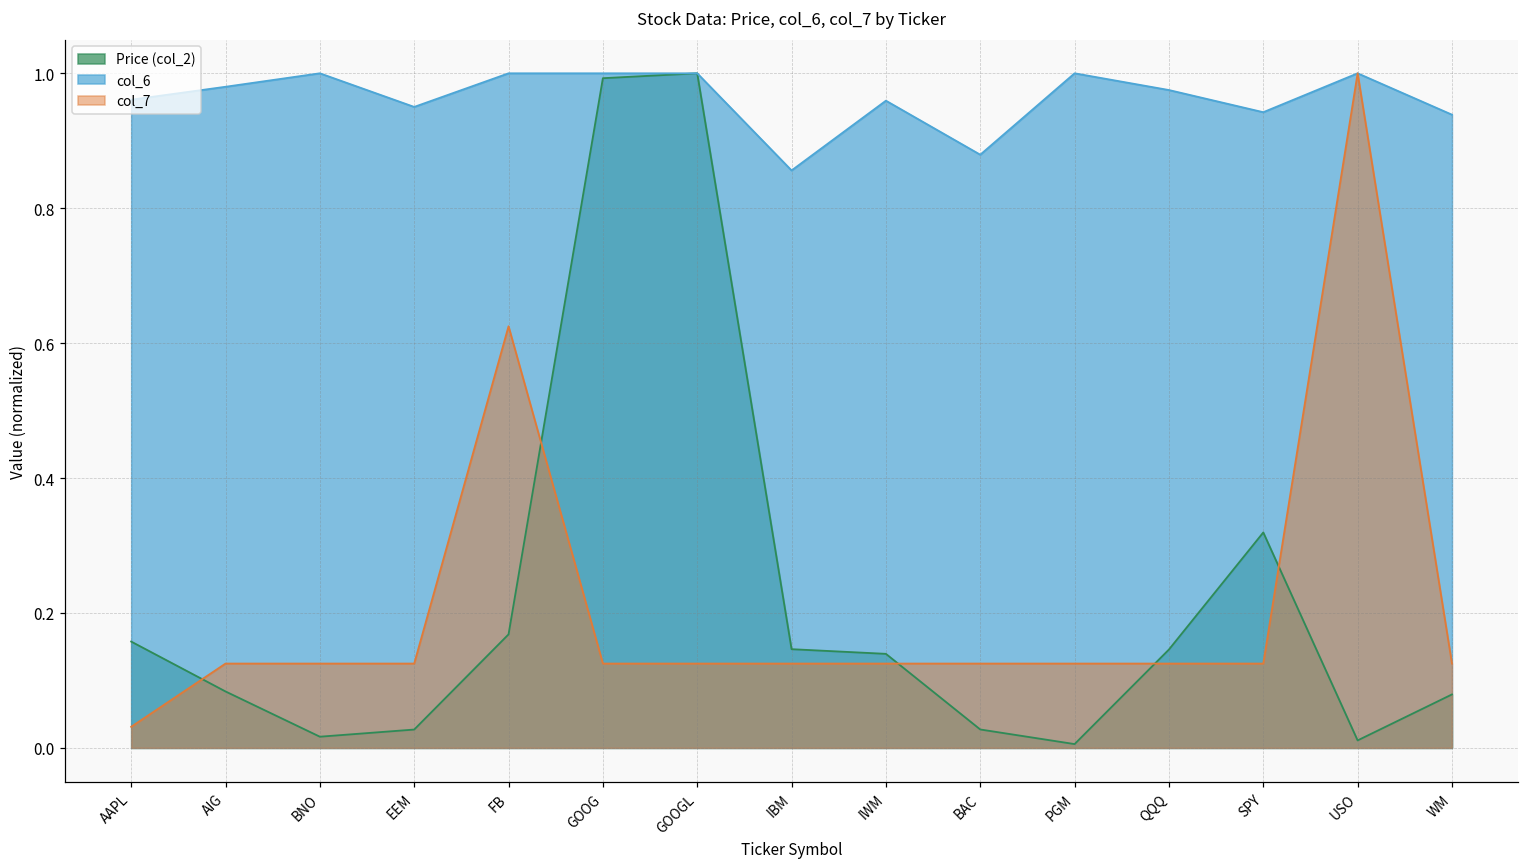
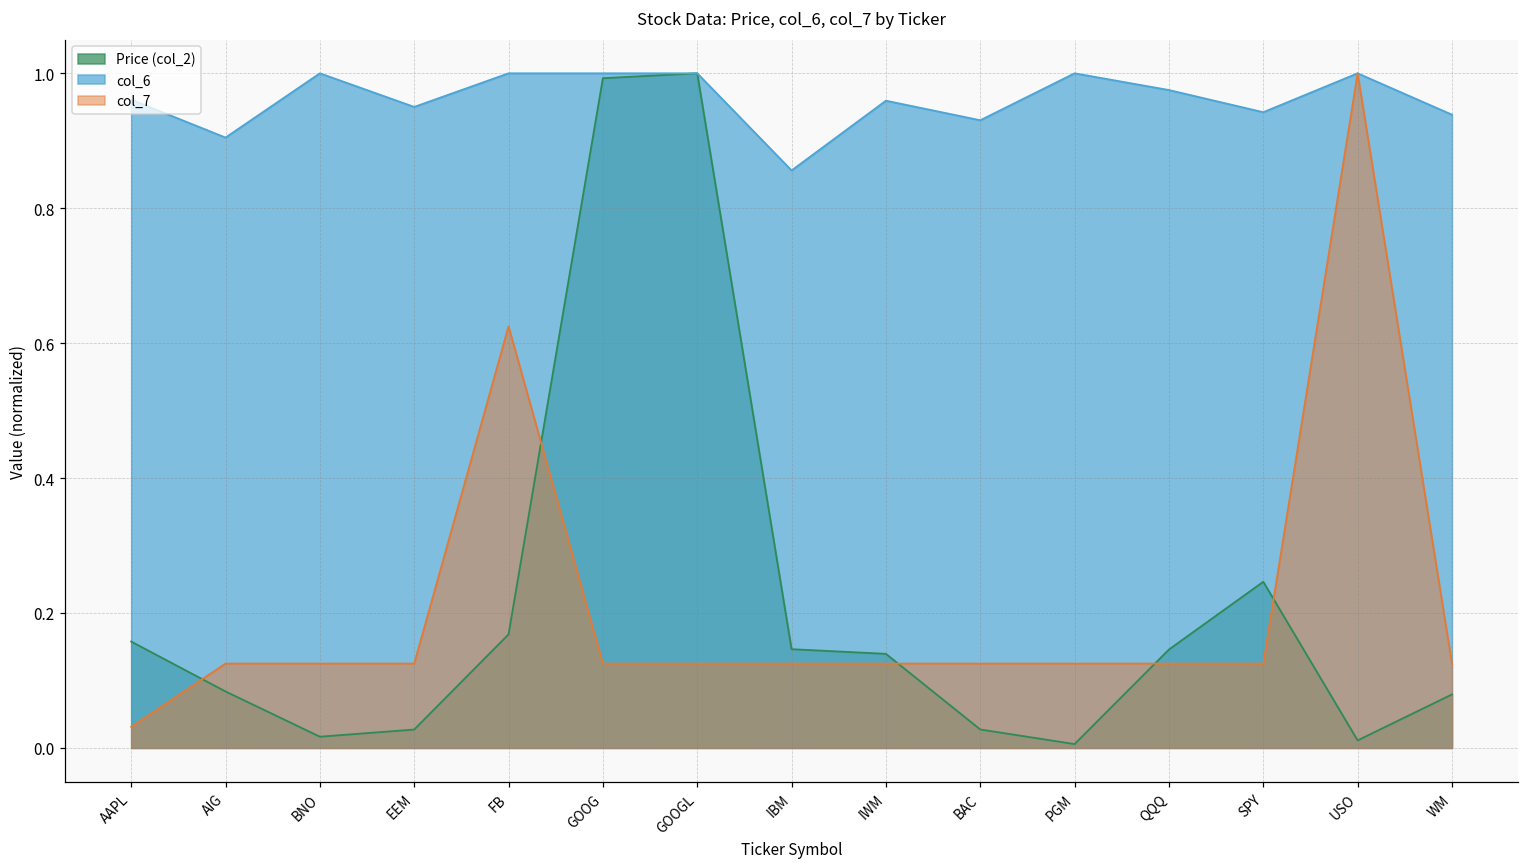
col_6, AIG: 0.98 -> 0.90
col_6, BAC: 0.88 -> 0.93
Price (col_2), SPY: 0.32 -> 0.25
